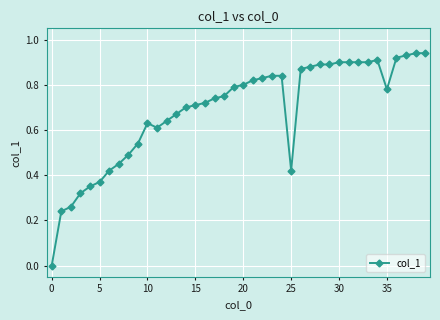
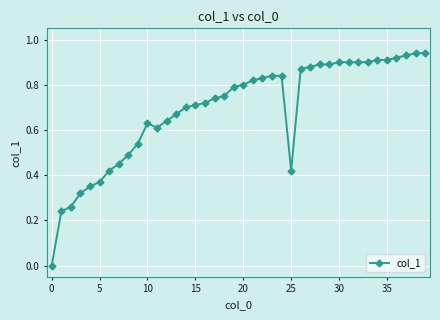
35: 0.78 -> 0.91
